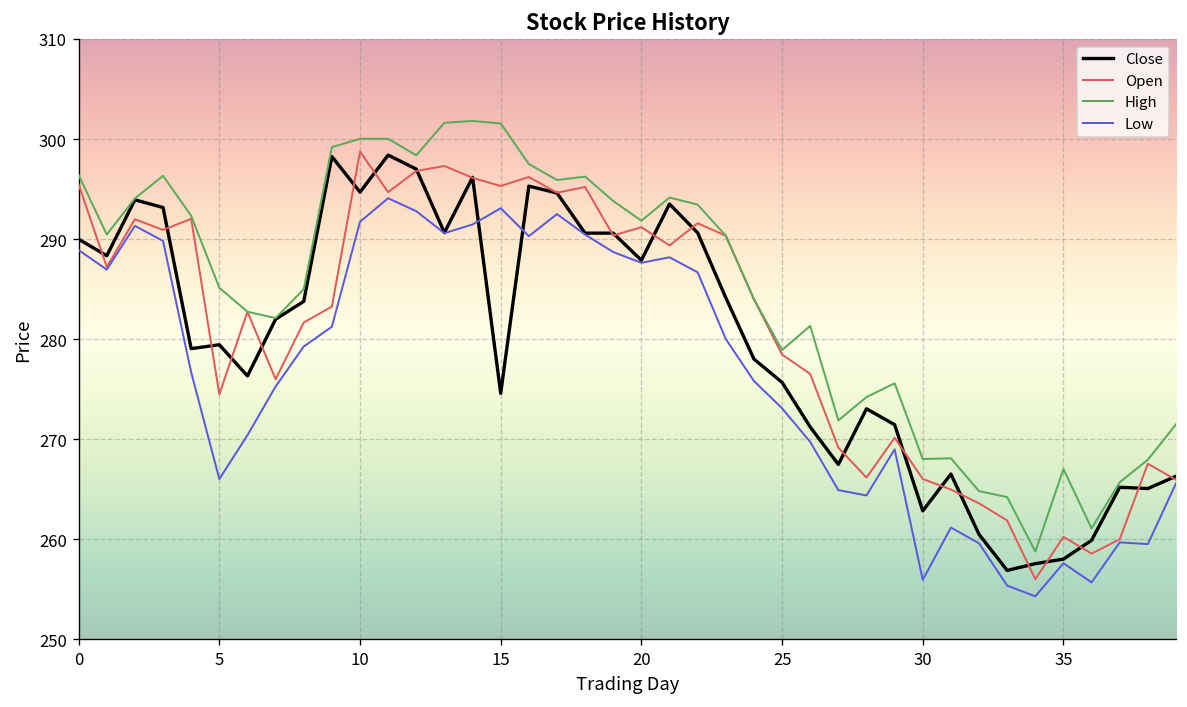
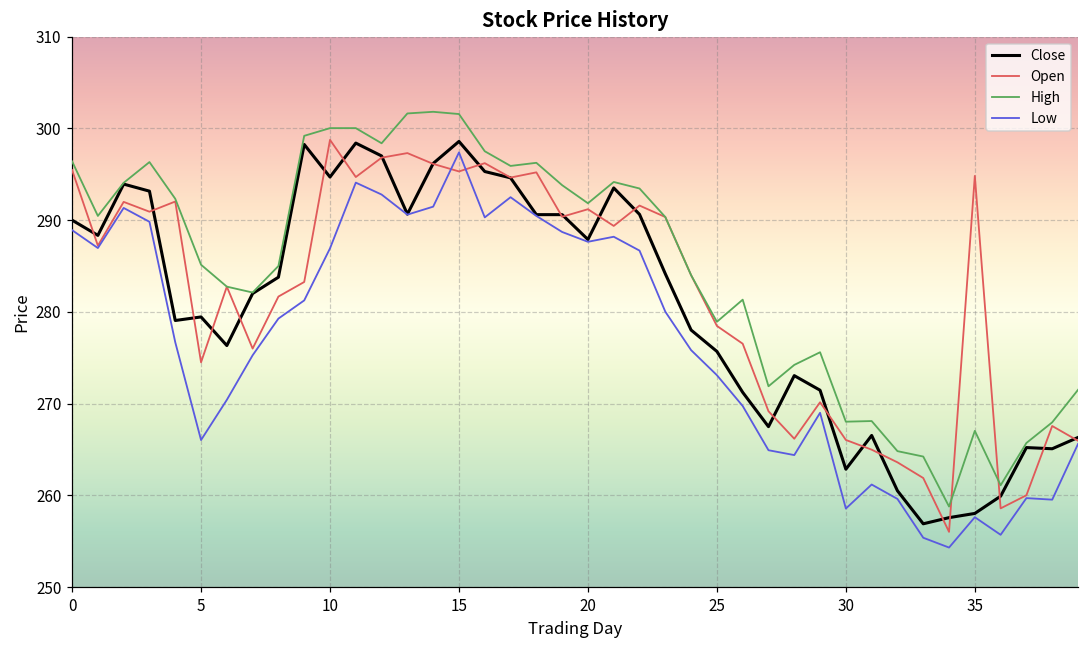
Low, 10: 292 -> 287
Close, 15: 275 -> 299
Low, 15: 293 -> 297
Low, 30: 256 -> 259
Open, 35: 260 -> 295
